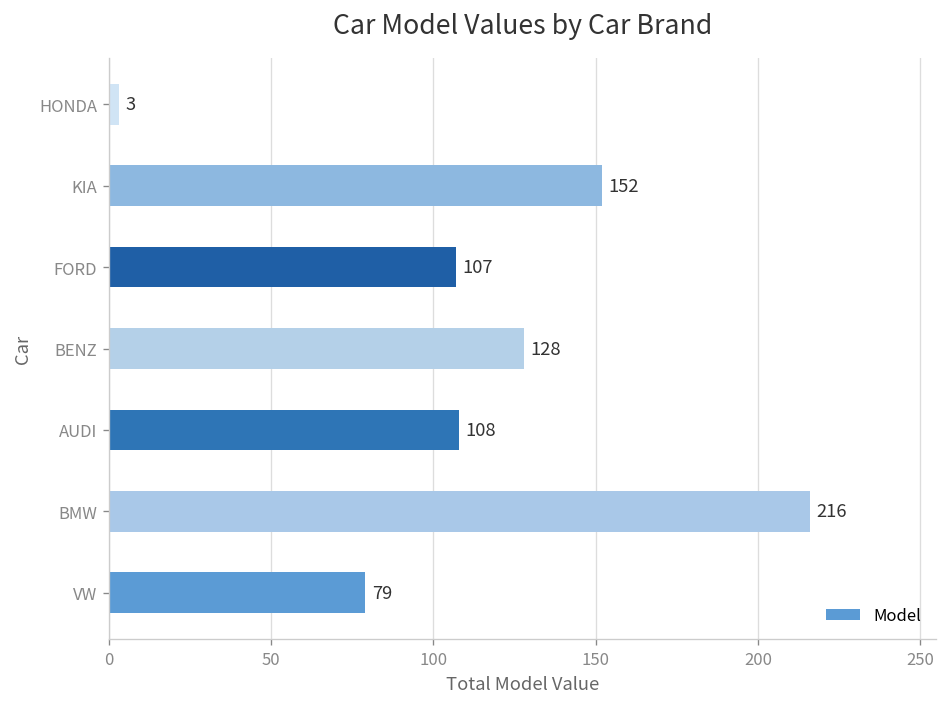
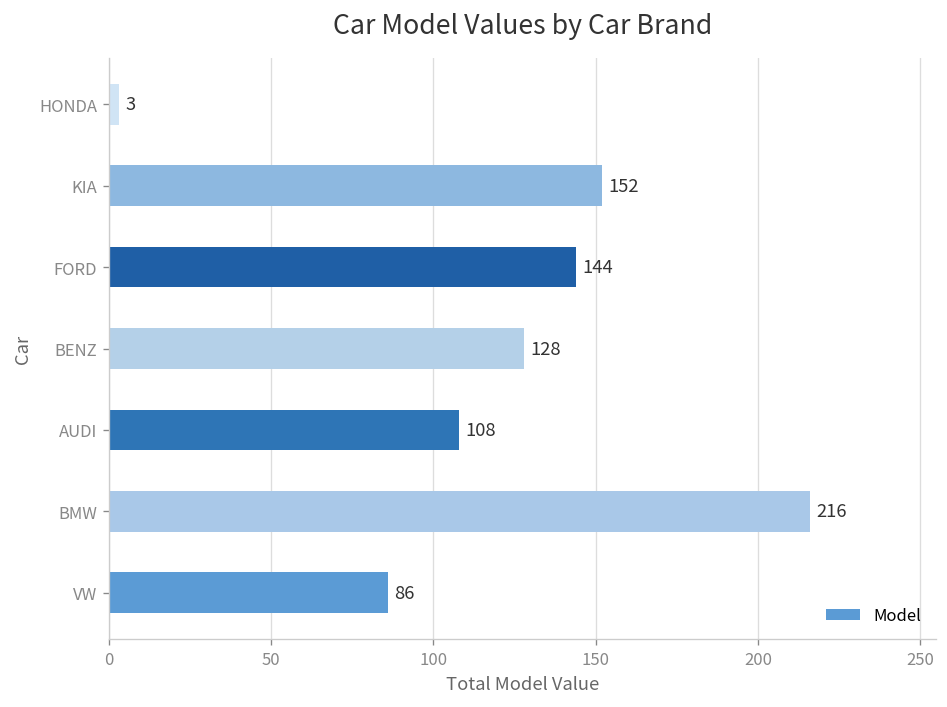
FORD: 107 -> 144
VW: 79 -> 86
